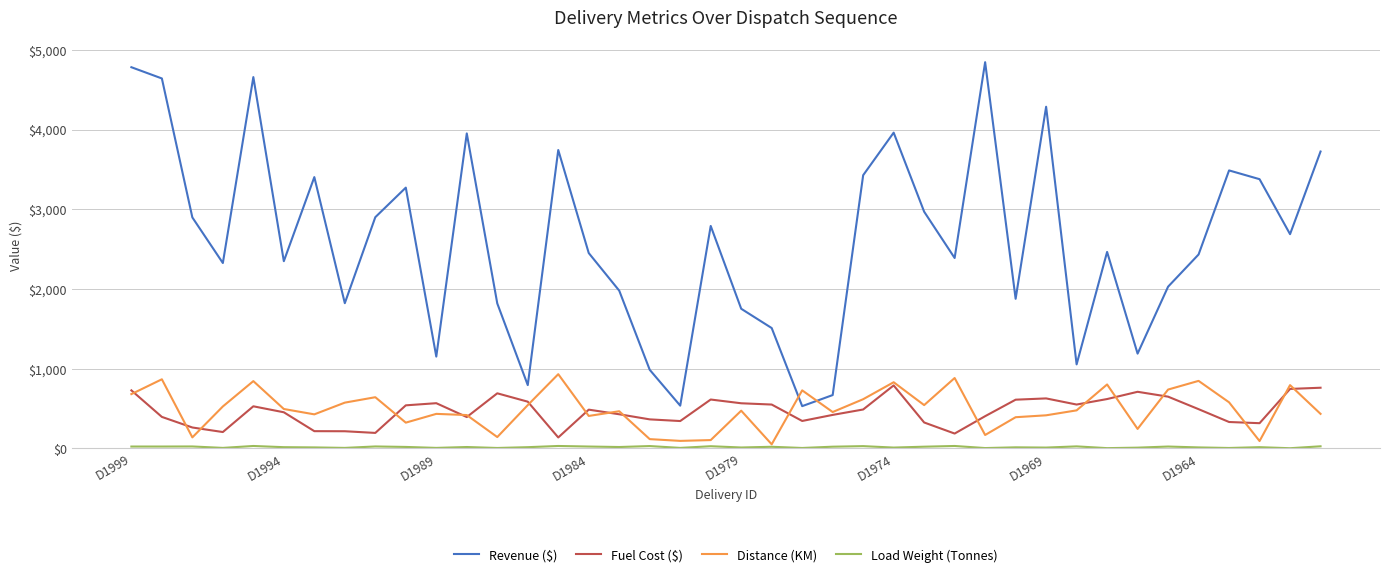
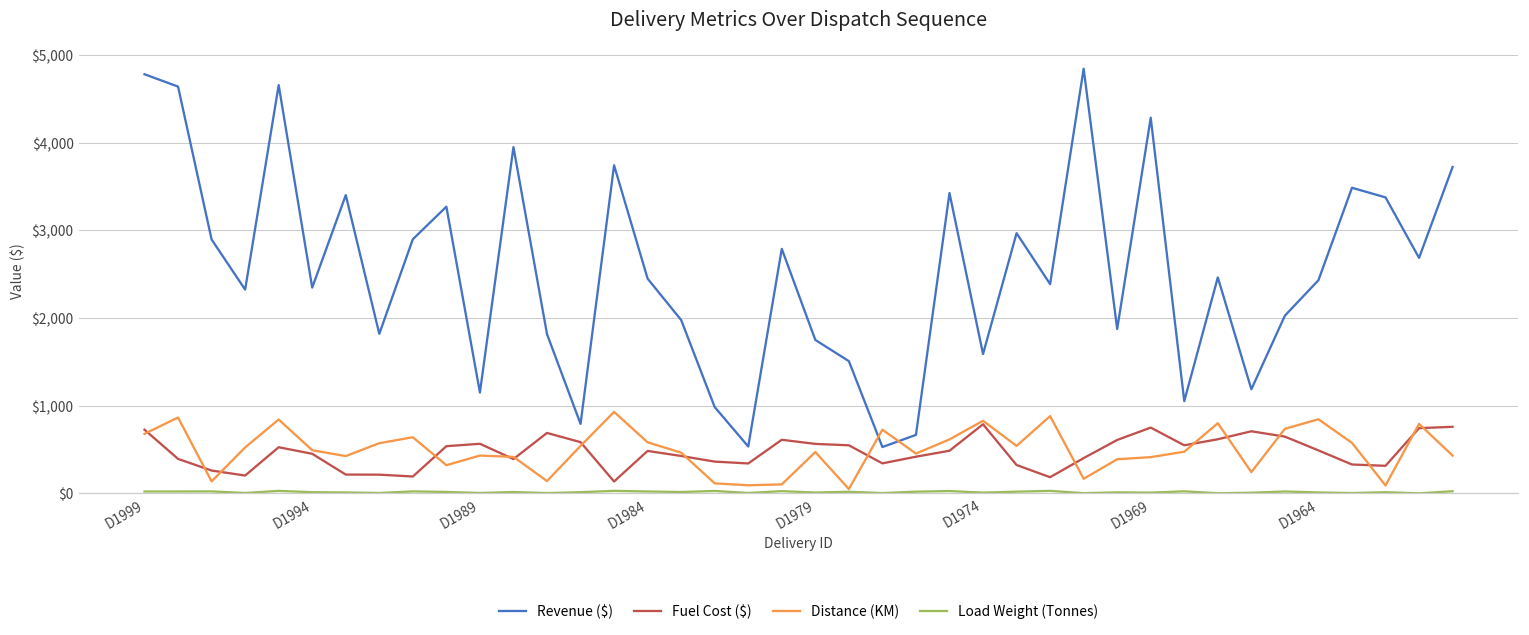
Distance (KM), D1984: $400 -> $600
Revenue ($), D1974: $4,000 -> $1,600
Fuel Cost ($), D1969: $600 -> $800
